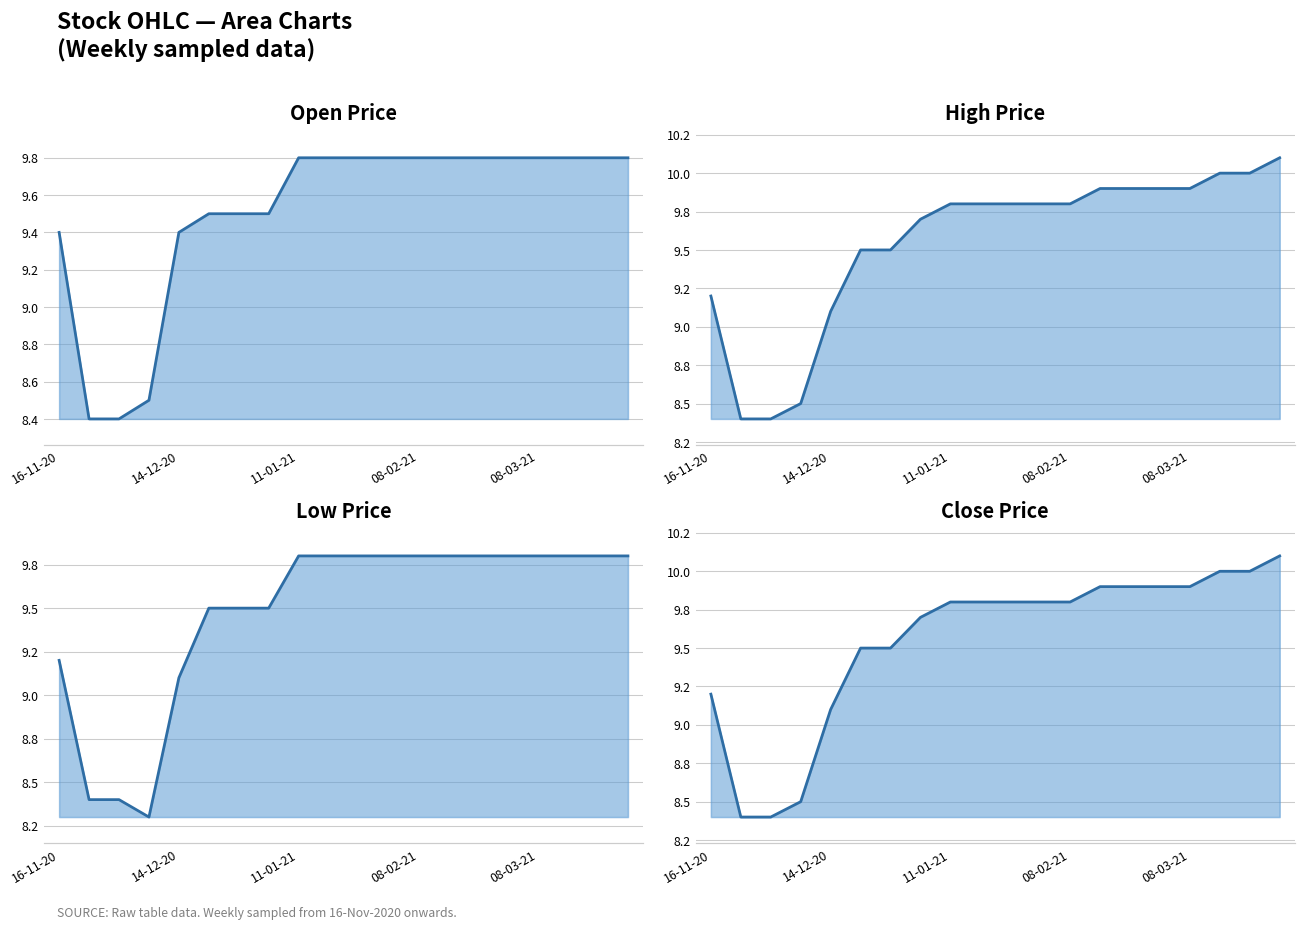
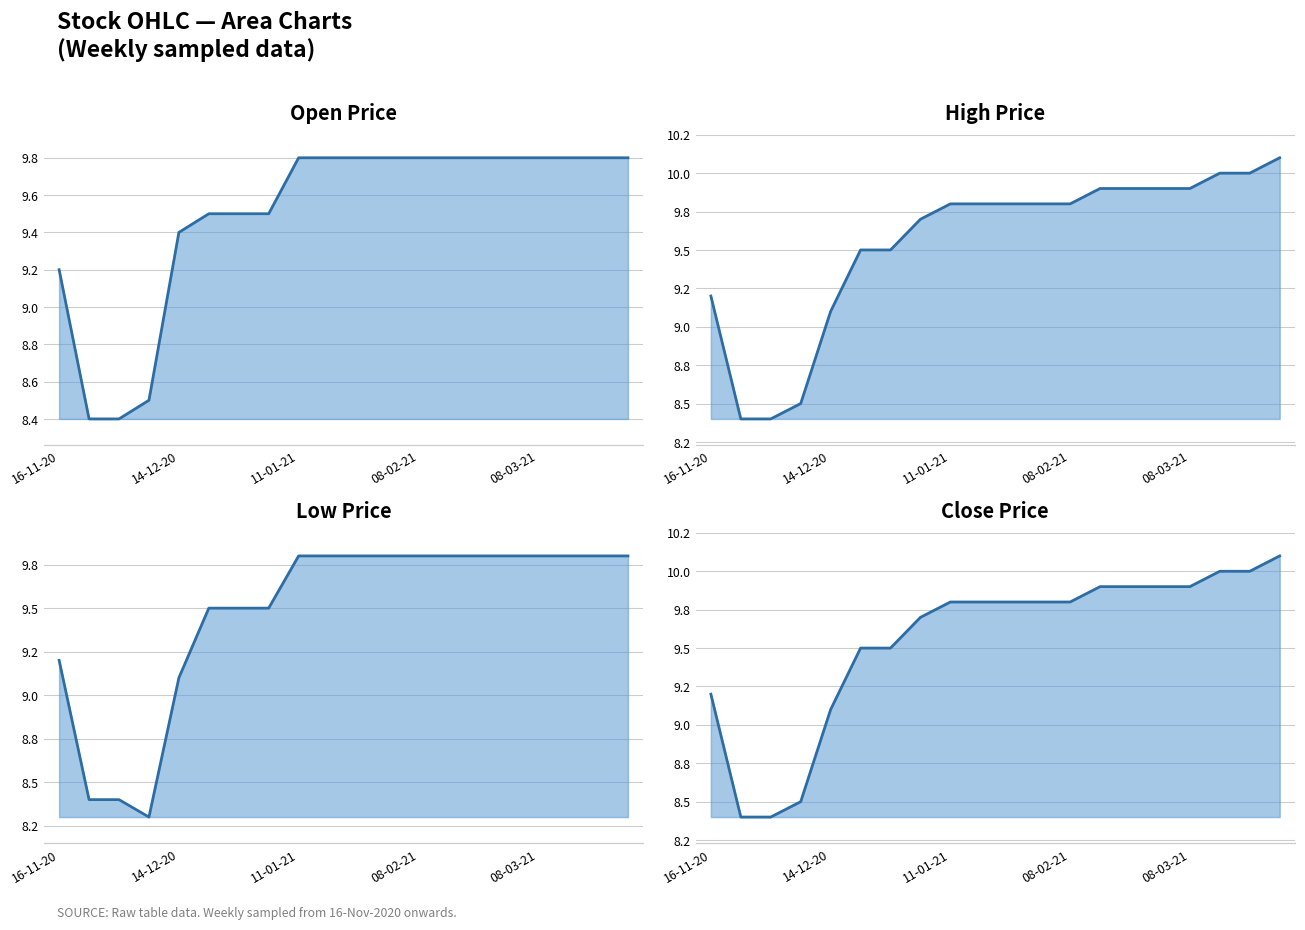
Open Price, 16-11-20: 9.4 -> 9.2
